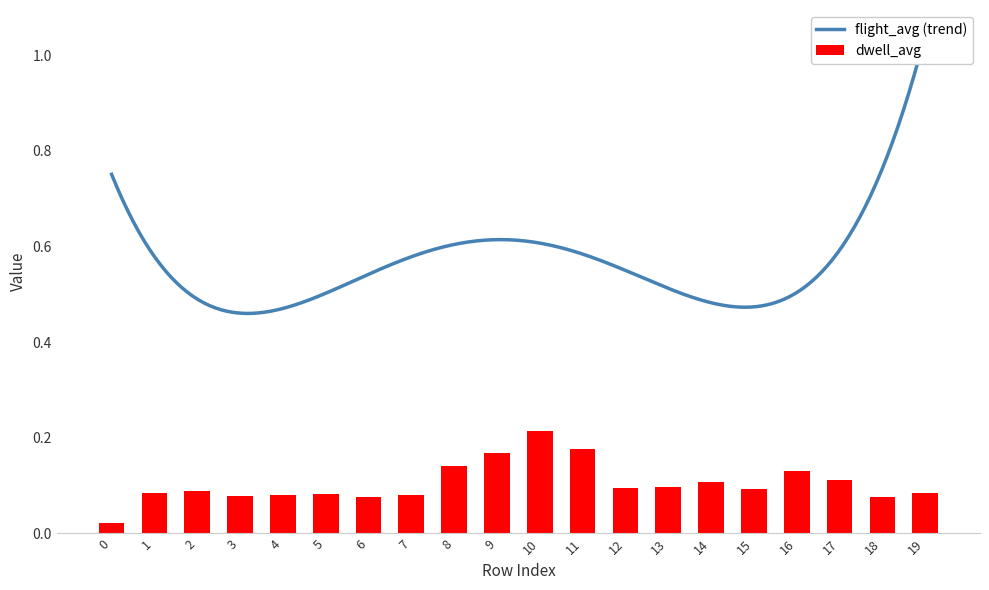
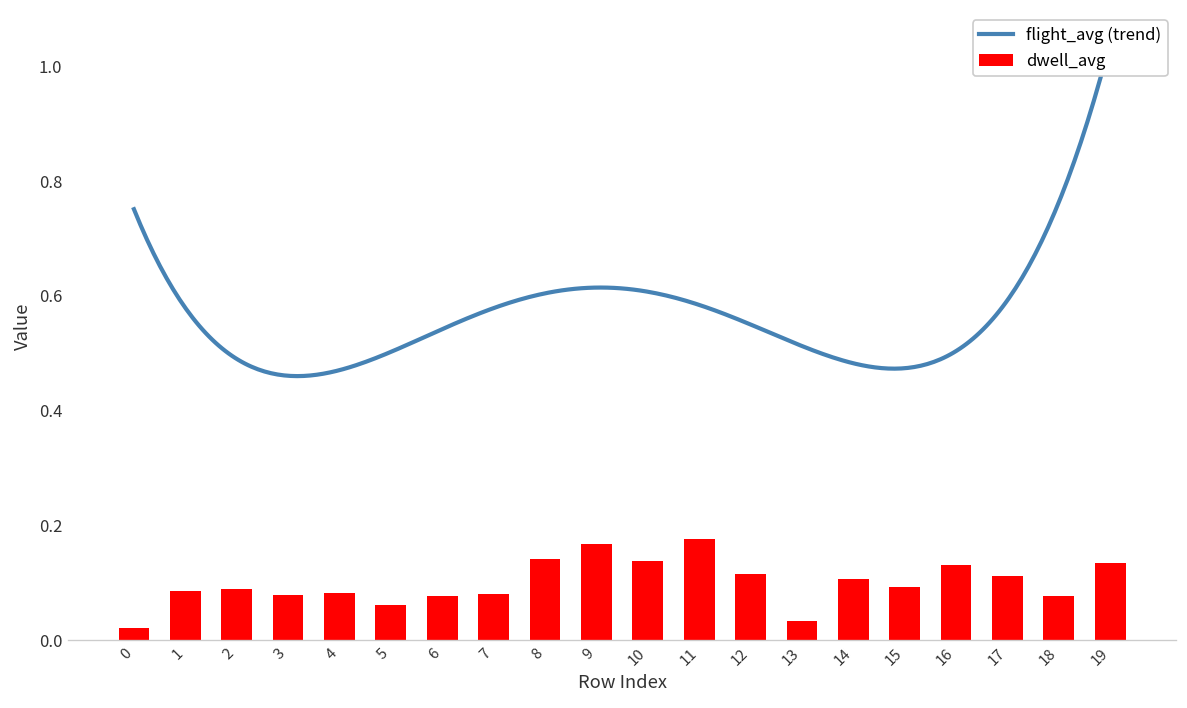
dwell_avg, 5: 0.08 -> 0.06
dwell_avg, 10: 0.21 -> 0.14
dwell_avg, 12: 0.10 -> 0.12
dwell_avg, 13: 0.10 -> 0.03
dwell_avg, 19: 0.08 -> 0.13
